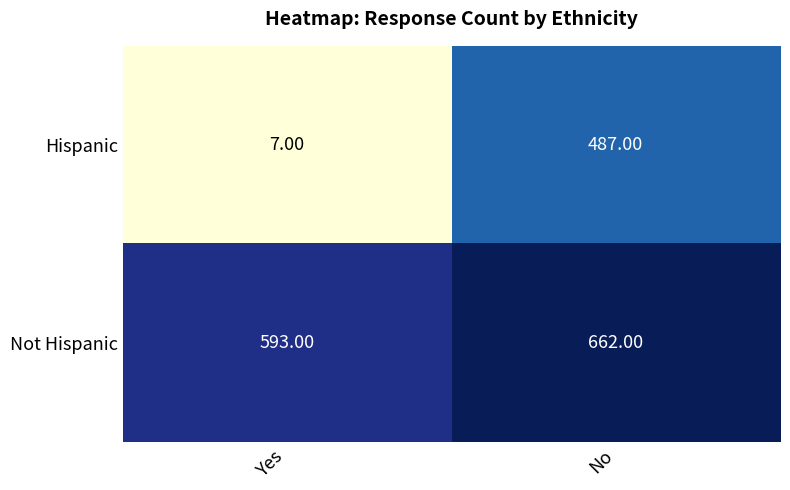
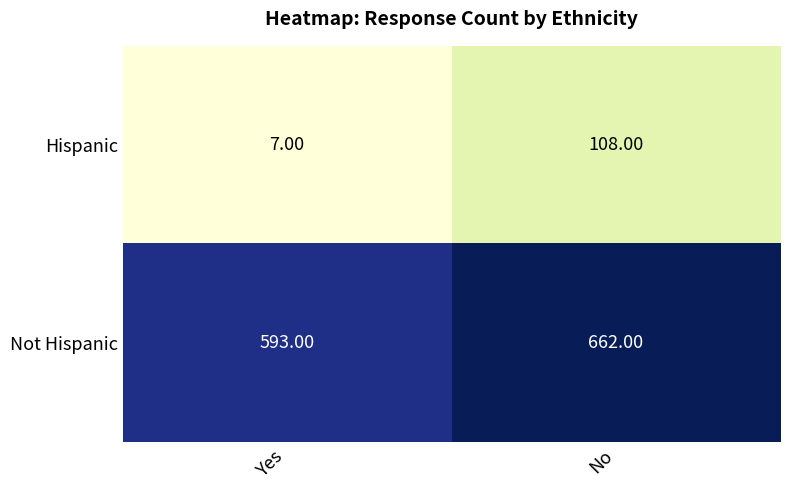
Hispanic, No: 487.00 -> 108.00
